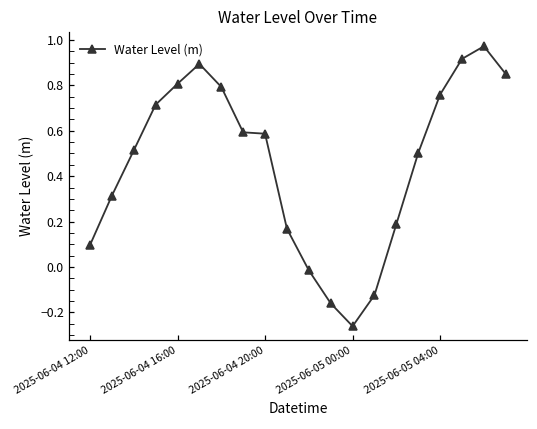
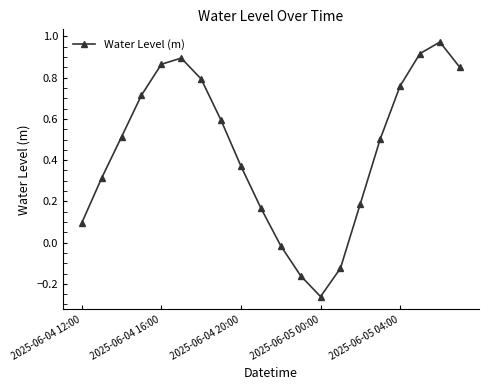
2025-06-04 16:00: 0.81 -> 0.87
2025-06-04 20:00: 0.59 -> 0.37
